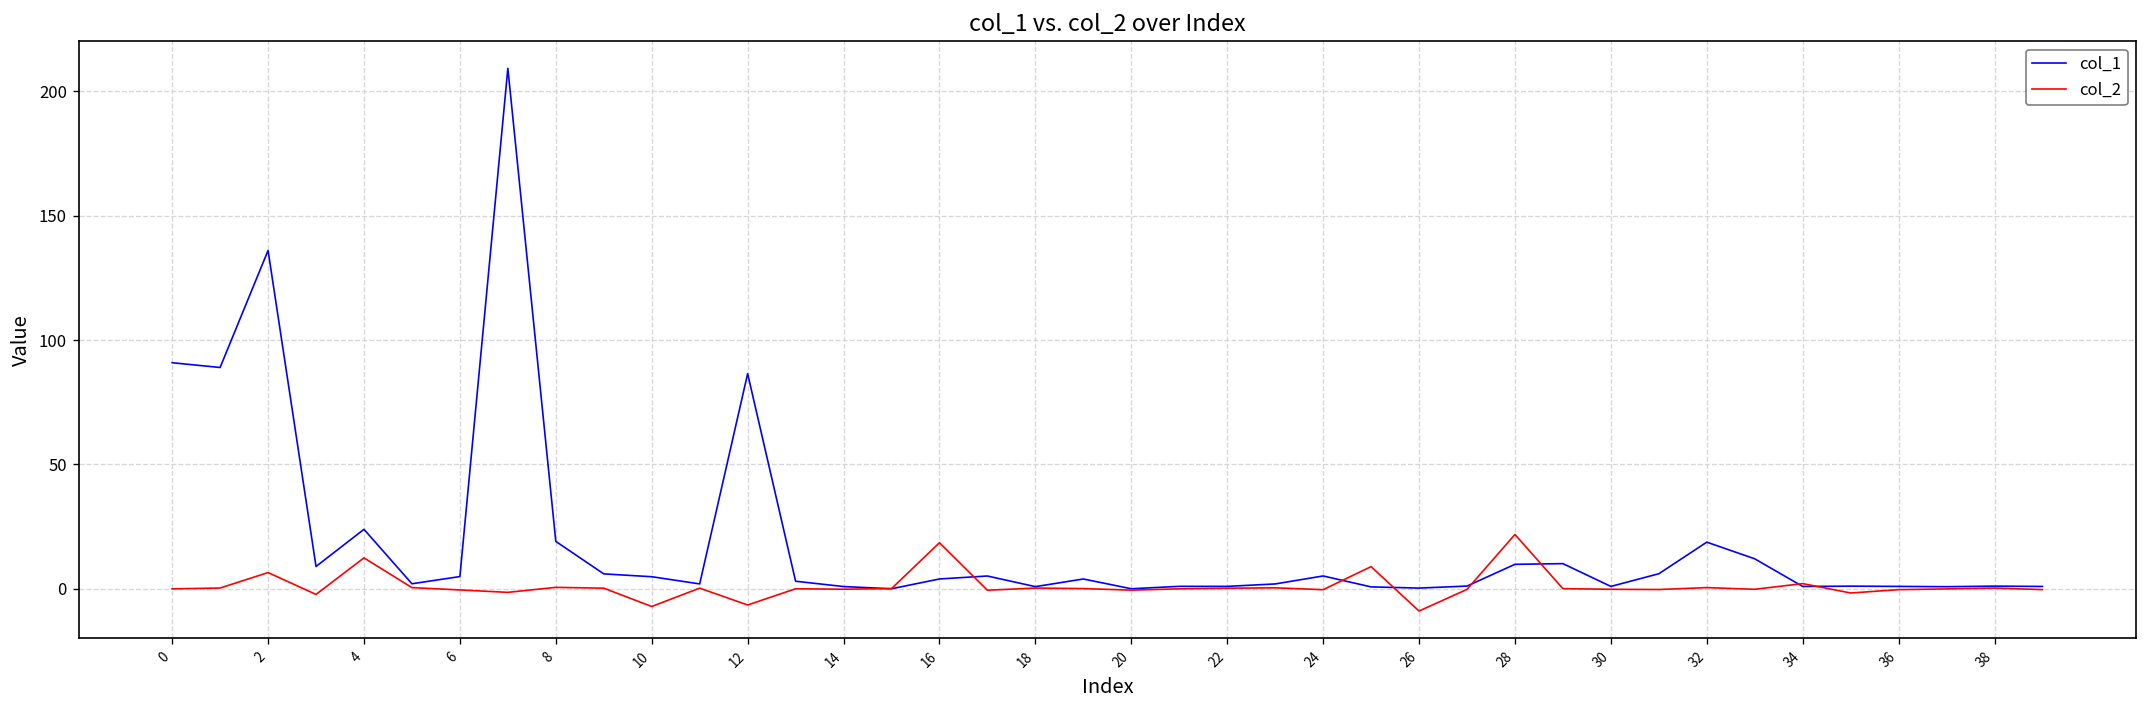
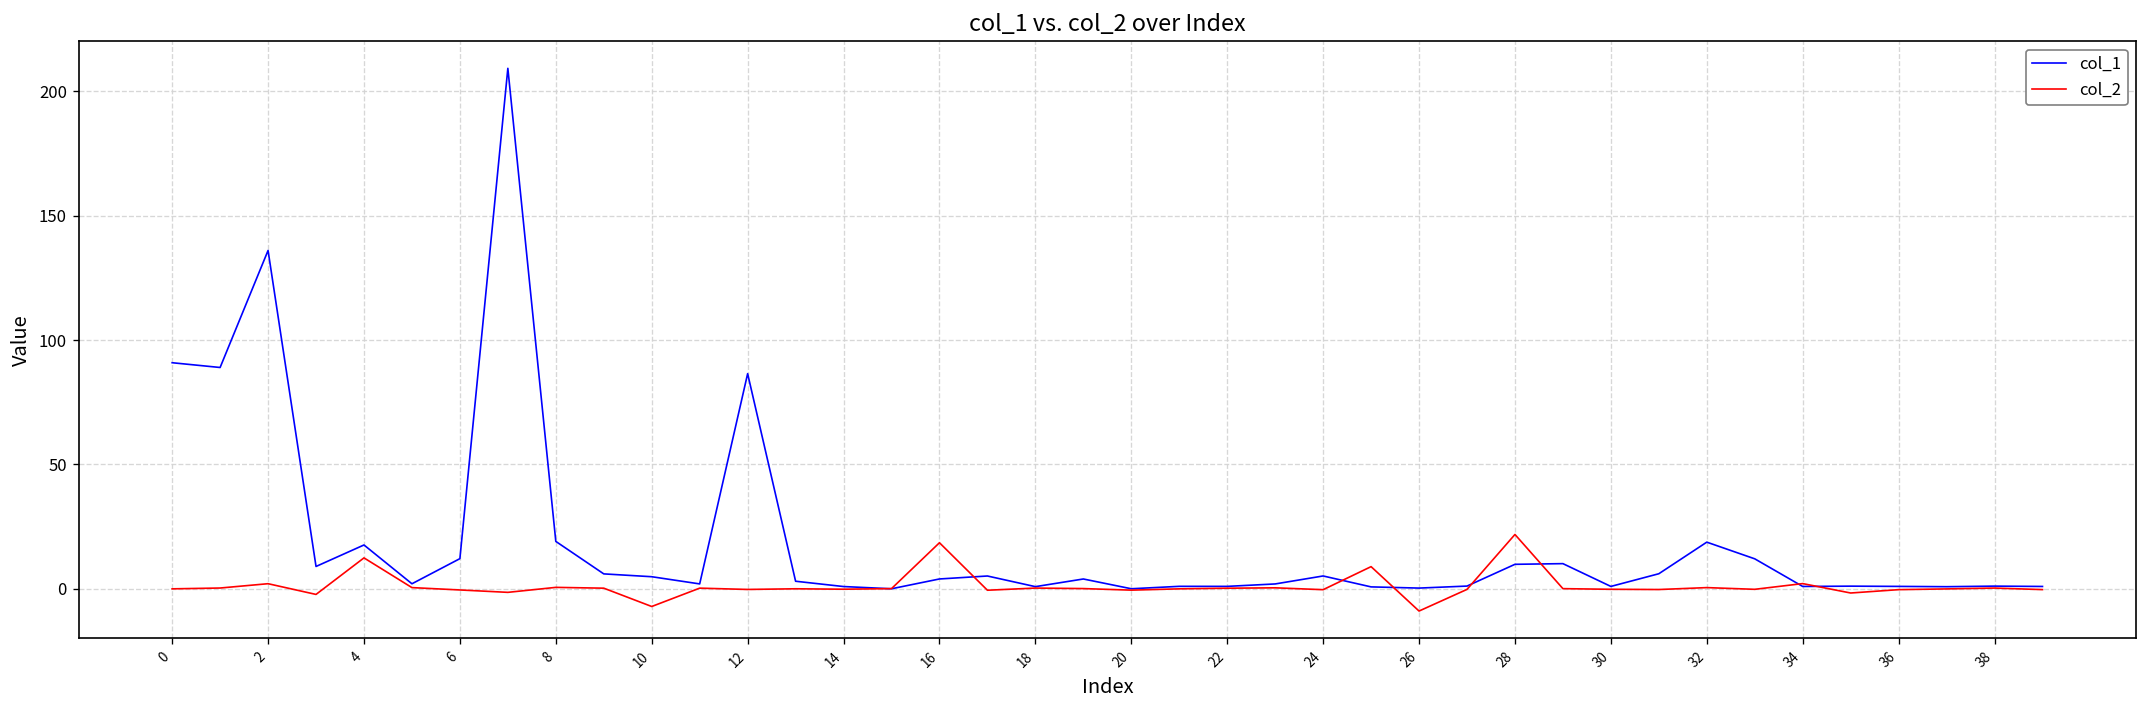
col_2, 2: 7 -> 2
col_1, 4: 24 -> 18
col_1, 6: 5 -> 12
col_2, 12: -6 -> 0
